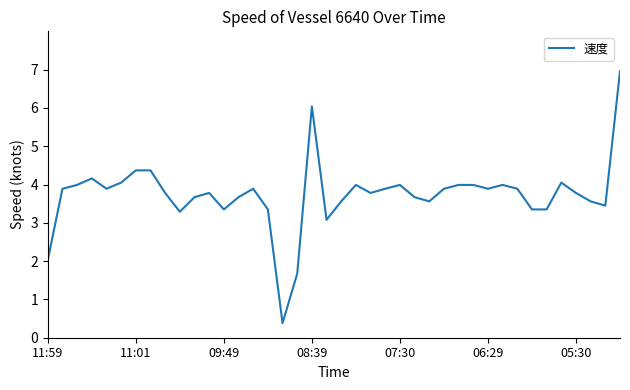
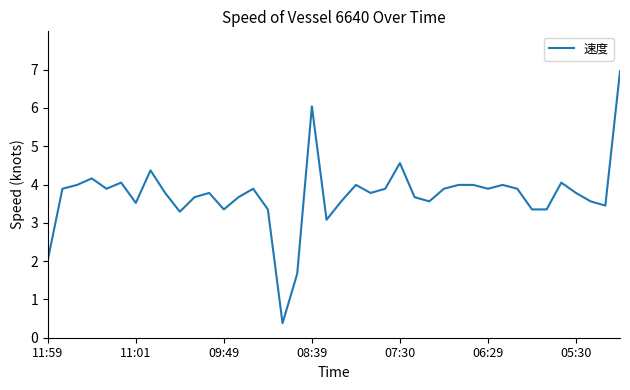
11:01: 4.4 -> 3.5
07:30: 4.0 -> 4.6
